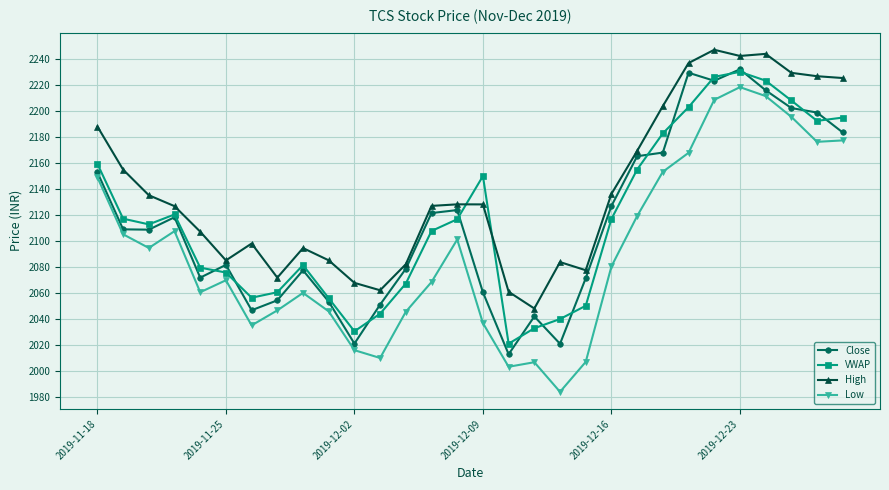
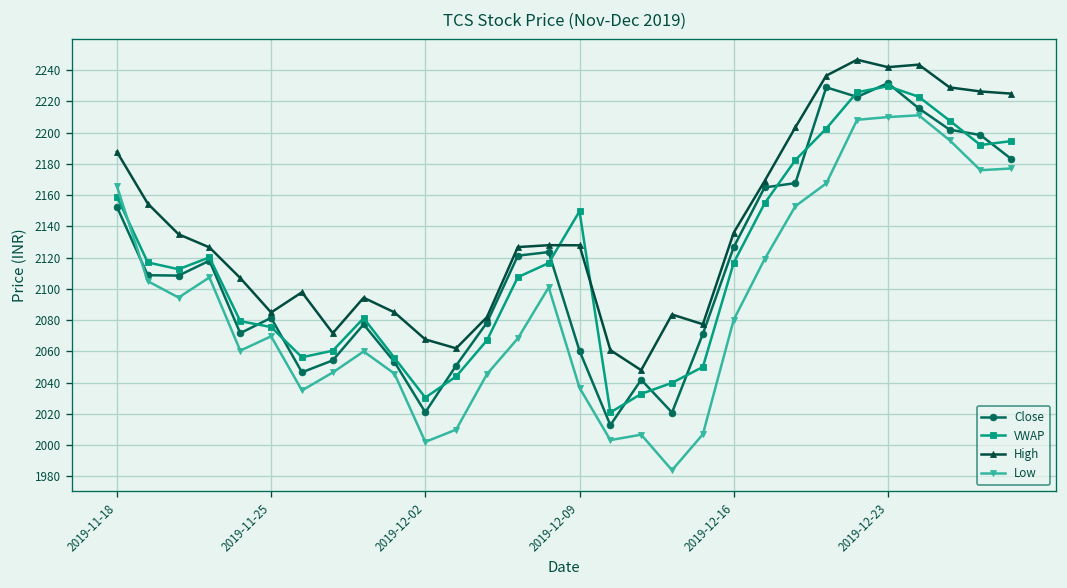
Low, 2019-11-18: 2149 -> 2166
Low, 2019-12-02: 2016 -> 2002
Low, 2019-12-23: 2218 -> 2210
